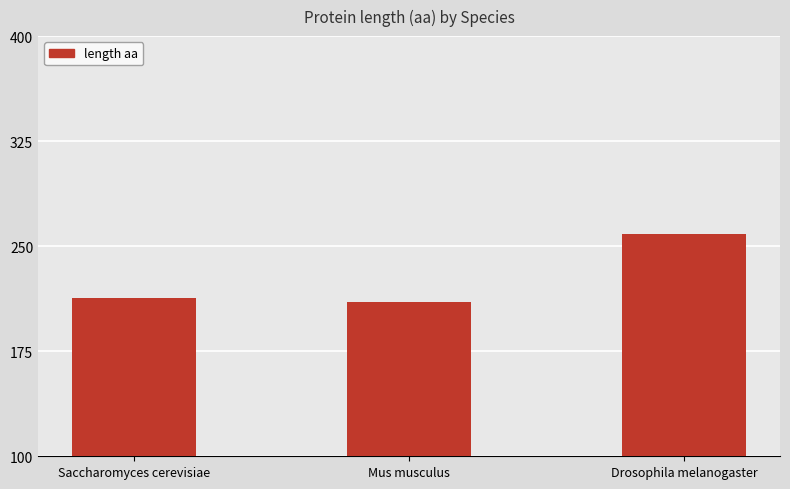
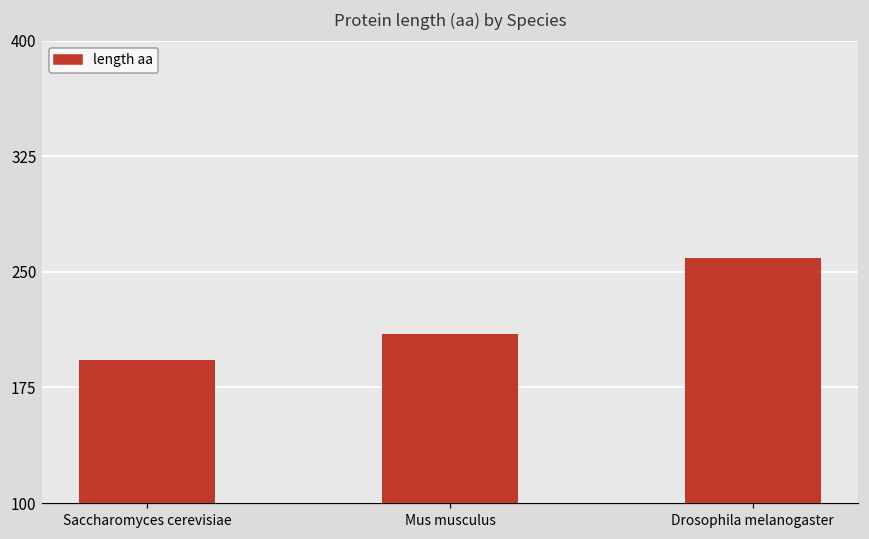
Saccharomyces cerevisiae: 213 -> 193
